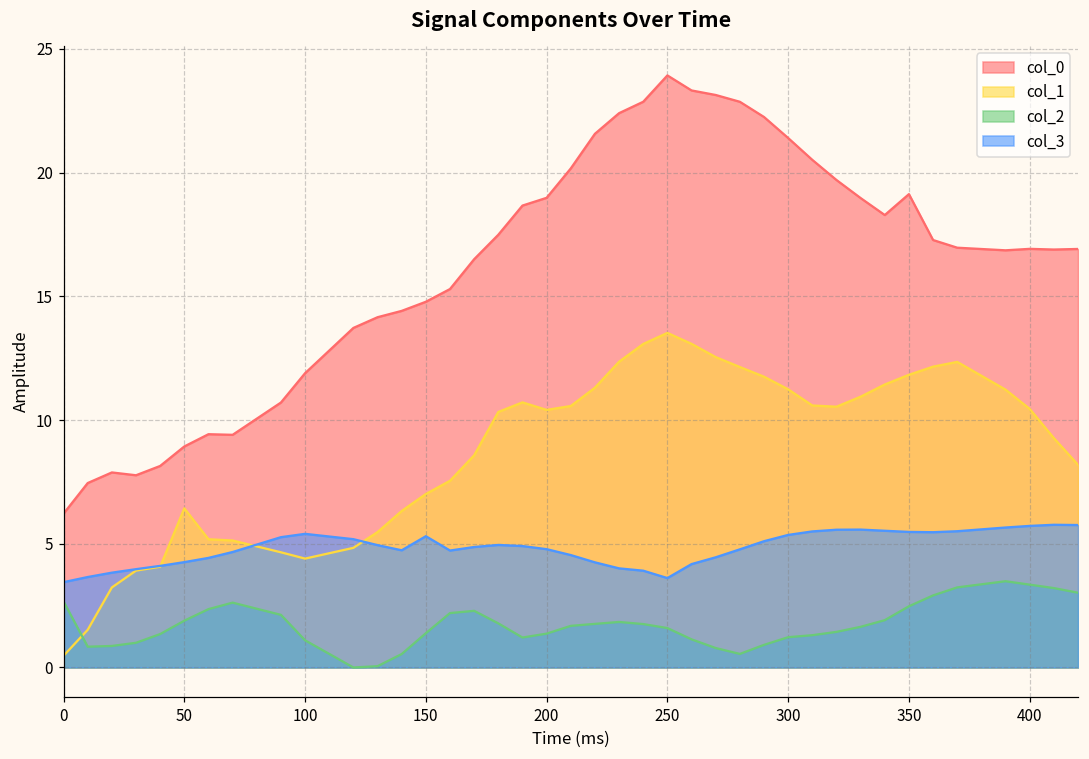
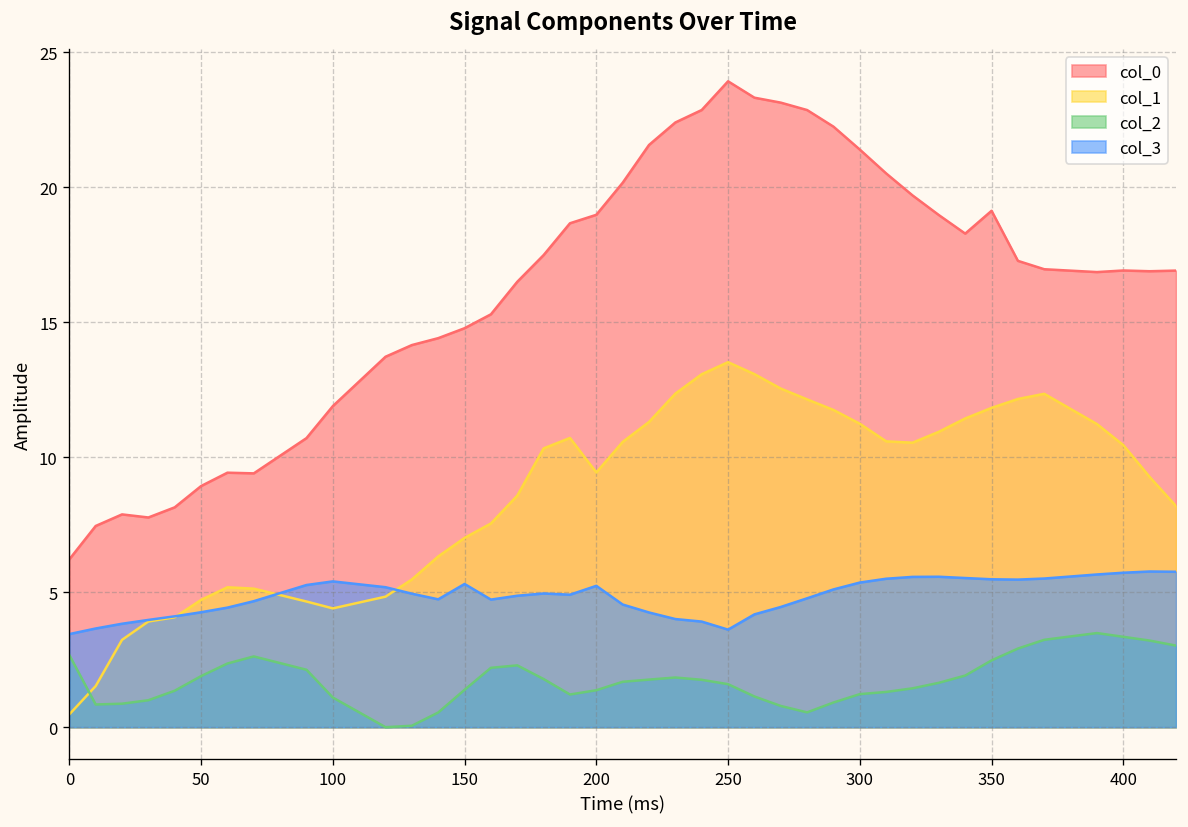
col_1, 50: 6.4 -> 4.7
col_1, 200: 10.4 -> 9.4
col_3, 200: 4.8 -> 5.2
